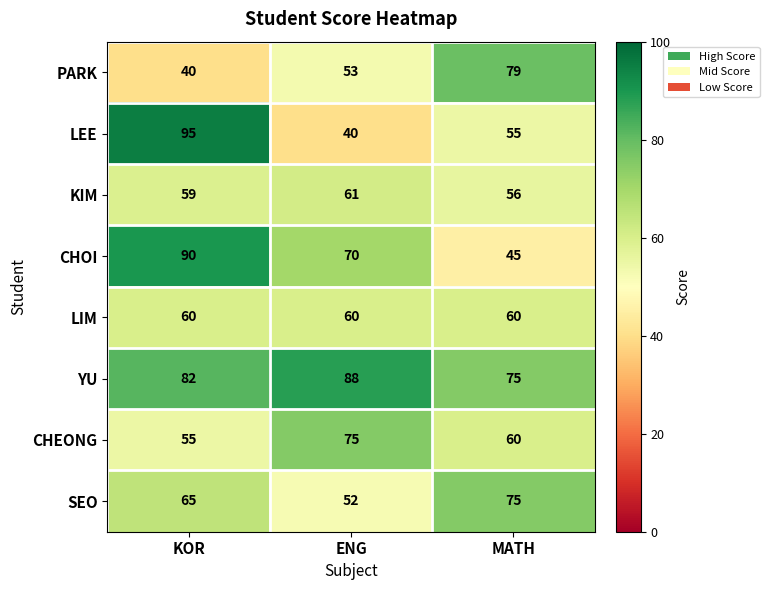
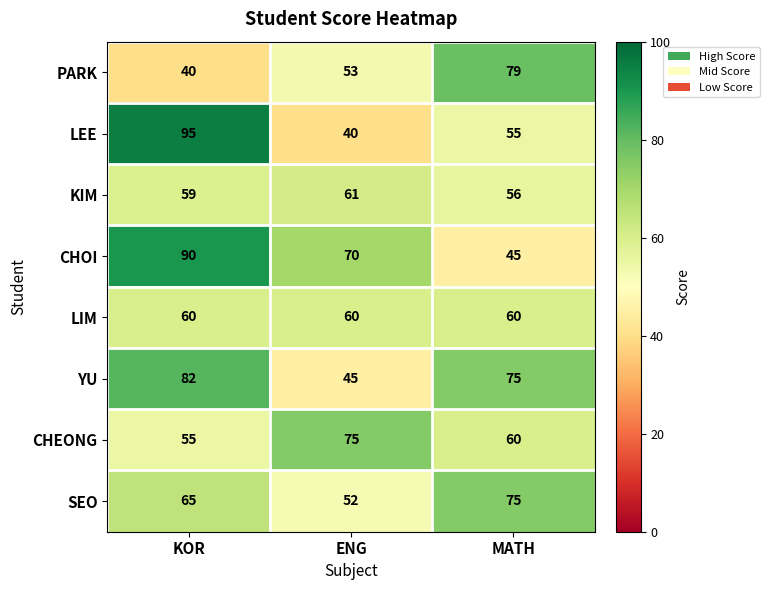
YU, ENG: 88 -> 45
